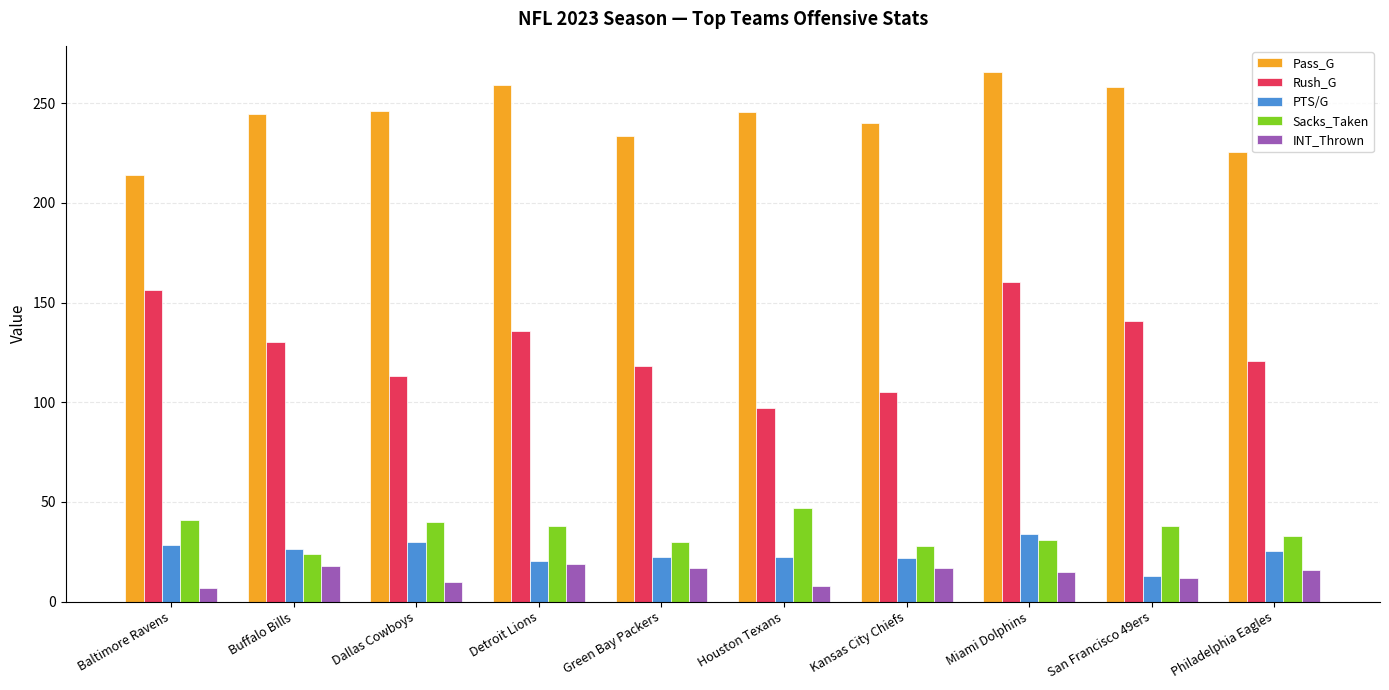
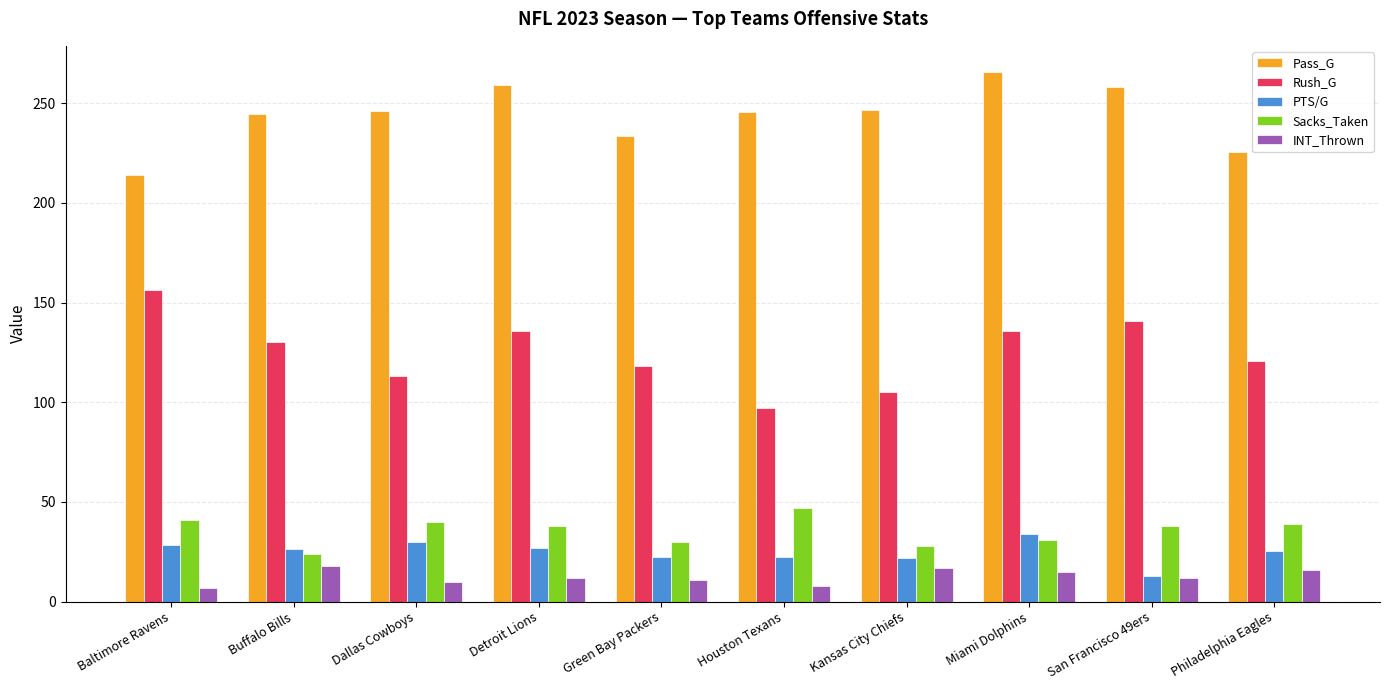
PTS/G, Detroit Lions: 20 -> 27
INT_Thrown, Detroit Lions: 19 -> 12
INT_Thrown, Green Bay Packers: 17 -> 11
Pass_G, Kansas City Chiefs: 240 -> 246
Rush_G, Miami Dolphins: 161 -> 136
Sacks_Taken, Philadelphia Eagles: 33 -> 39
